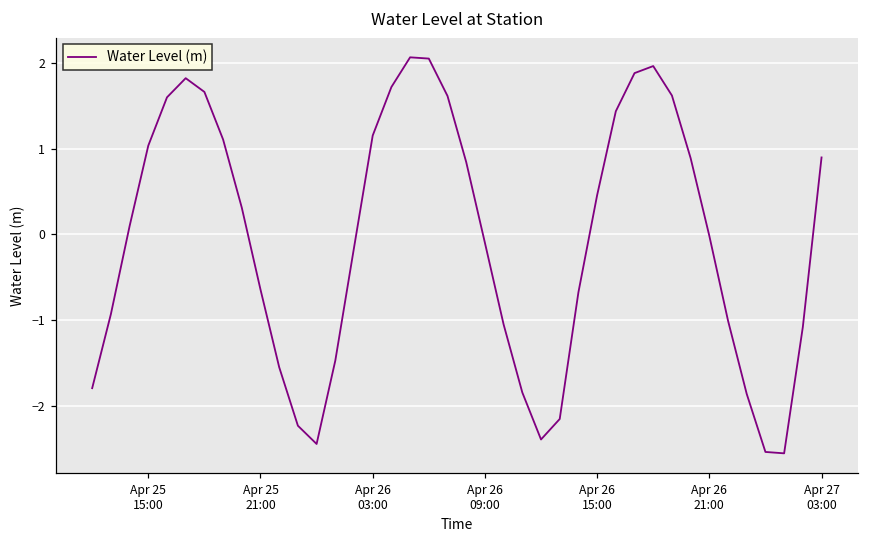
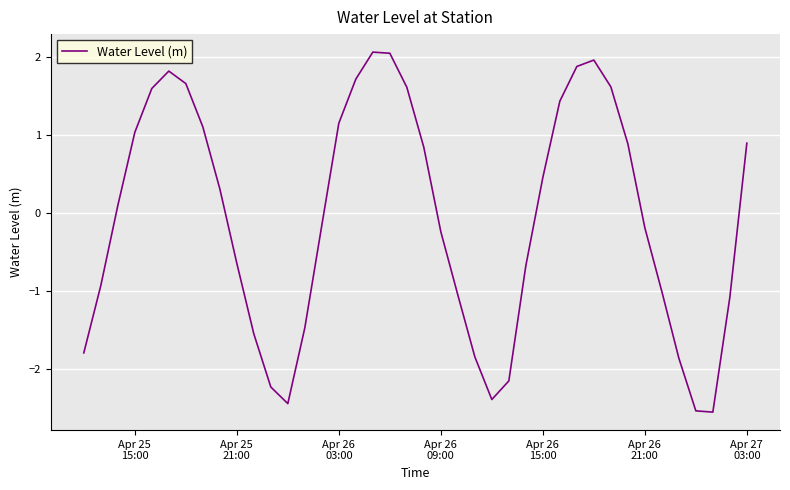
Apr 26 09:00: -0.1 -> -0.2
Apr 26 21:00: 0.0 -> -0.2
